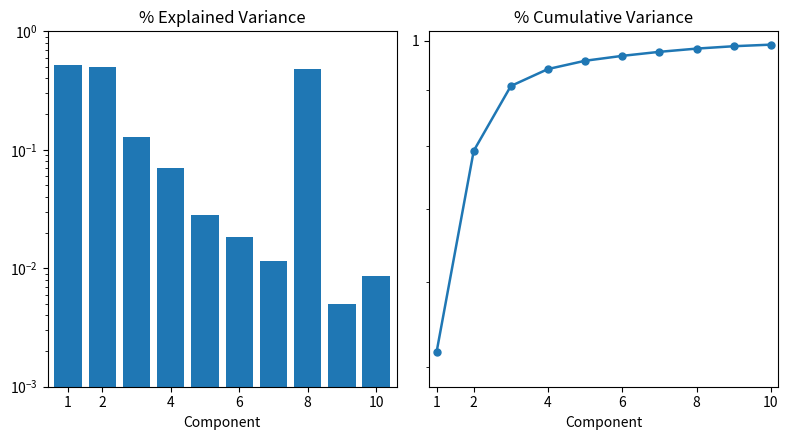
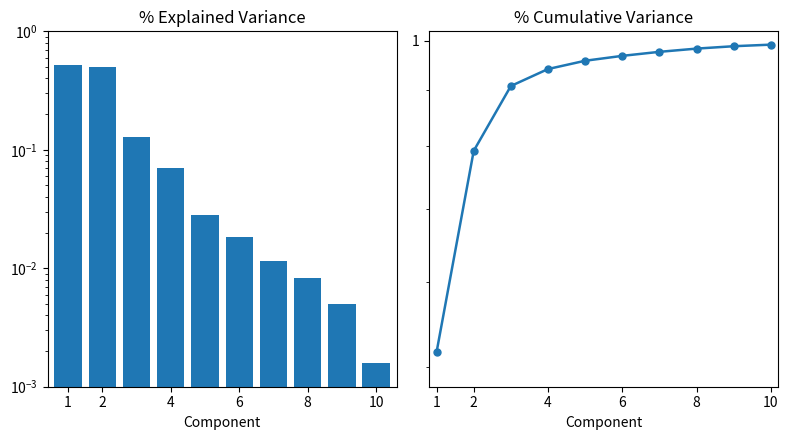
% Explained Variance, 8: 0.48 -> 0.008
% Explained Variance, 10: 0.009 -> 0.0016
